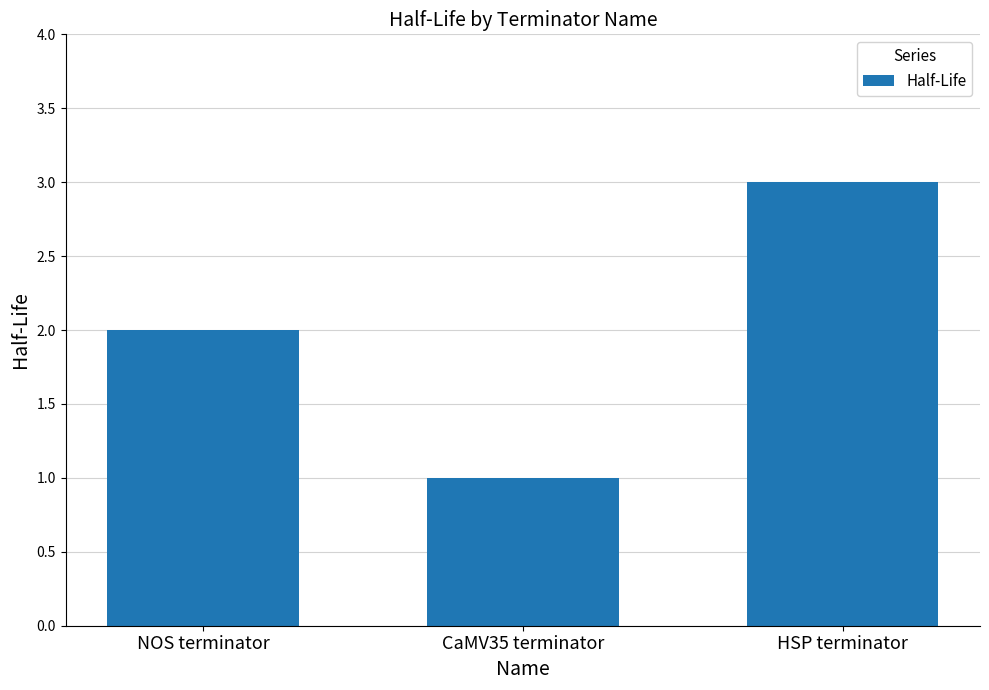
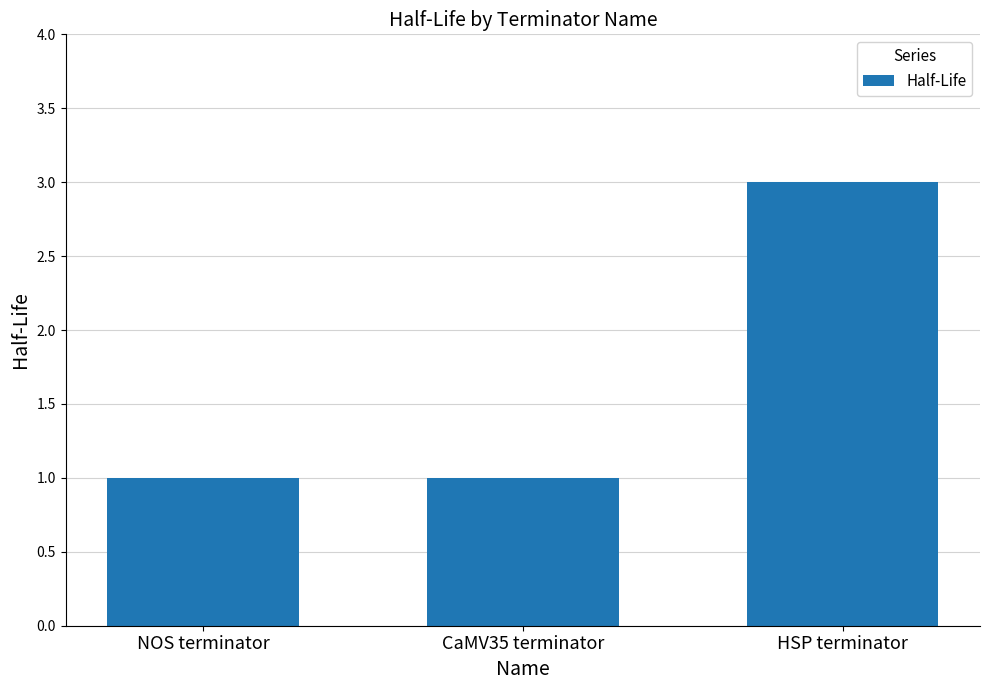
NOS terminator: 2 -> 1
